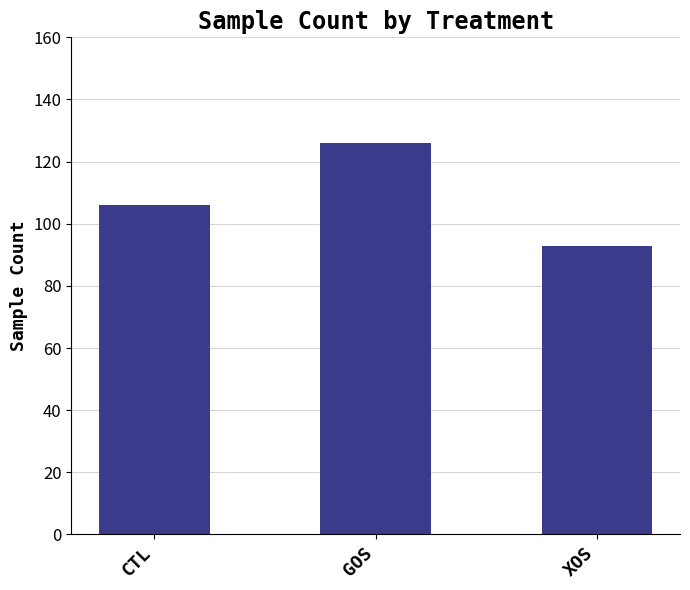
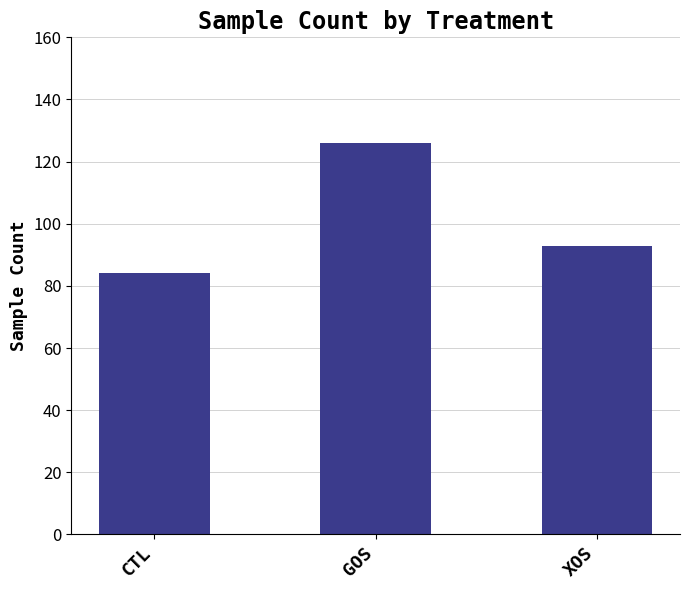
CTL: 106 -> 84
